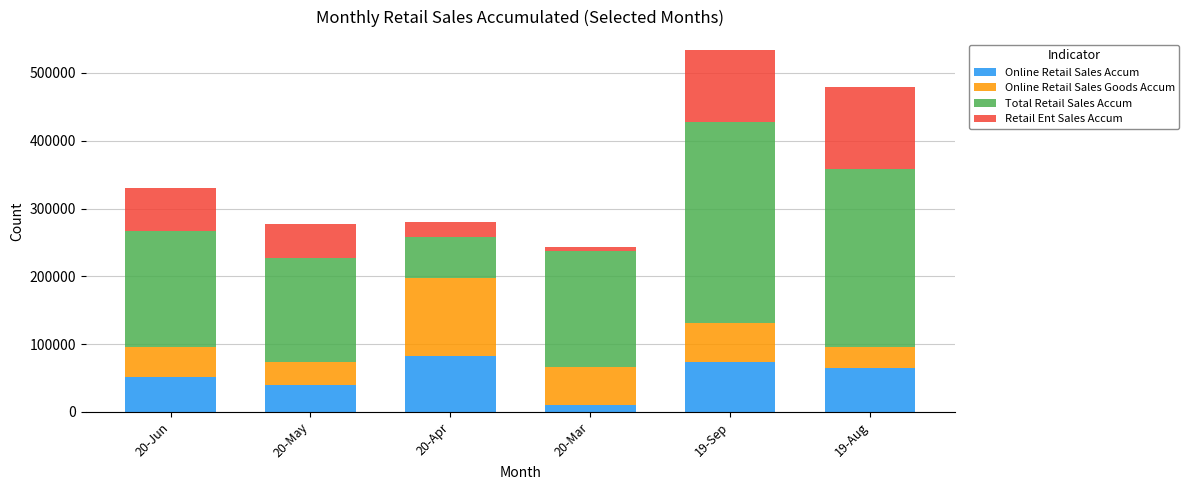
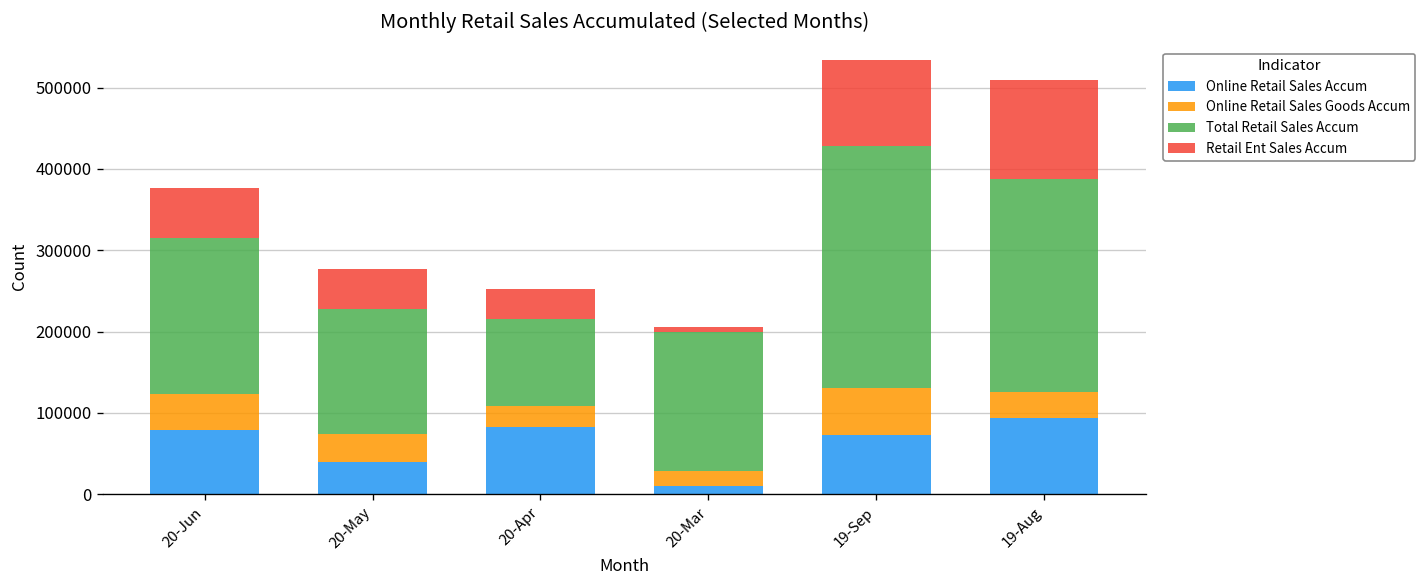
Online Retail Sales Accum, 20-Jun: 50000 -> 80000
Total Retail Sales Accum, 20-Jun: 170000 -> 190000
Online Retail Sales Goods Accum, 20-Apr: 110000 -> 30000
Total Retail Sales Accum, 20-Apr: 60000 -> 110000
Retail Ent Sales Accum, 20-Apr: 20000 -> 40000
Online Retail Sales Goods Accum, 20-Mar: 60000 -> 20000
Online Retail Sales Accum, 19-Aug: 60000 -> 90000
